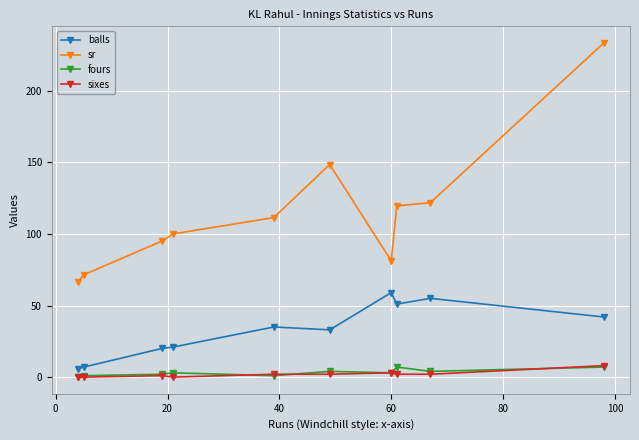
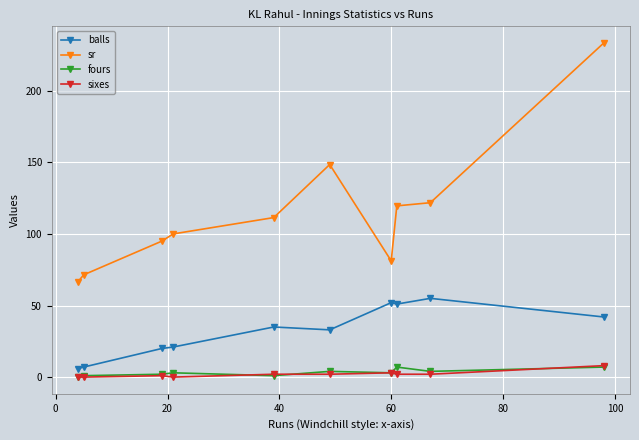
balls, 60: 59 -> 52
